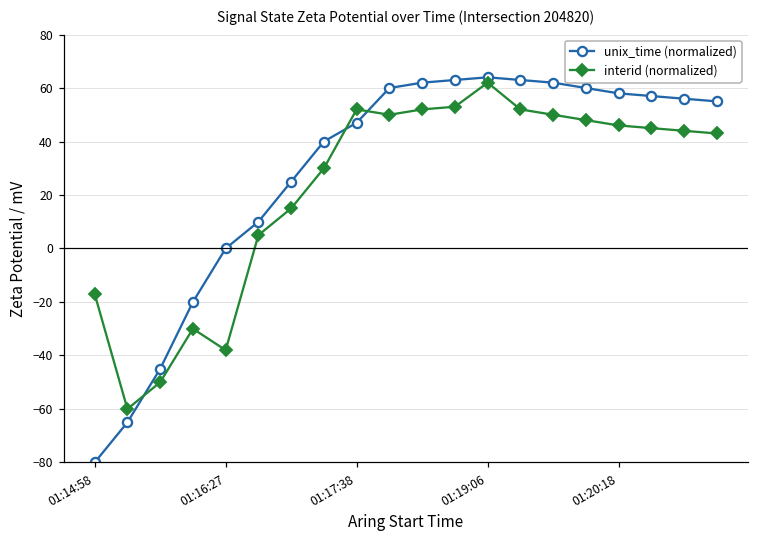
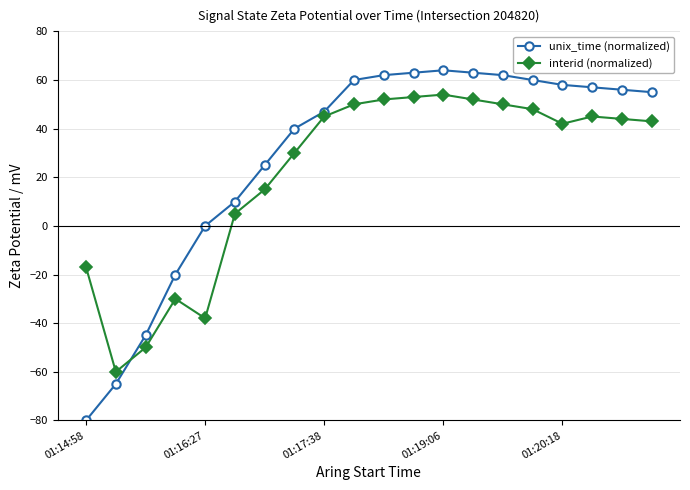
interid (normalized), 01:17:38: 52 -> 45
interid (normalized), 01:19:06: 62 -> 54
interid (normalized), 01:20:18: 46 -> 42
